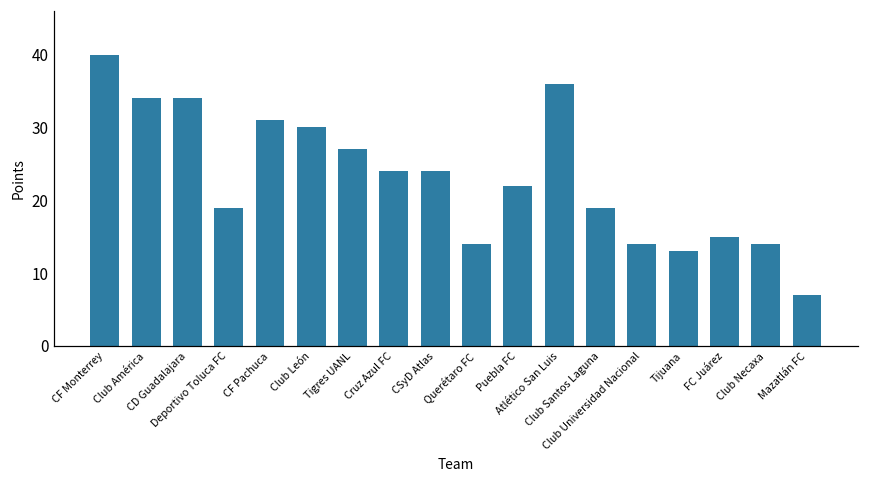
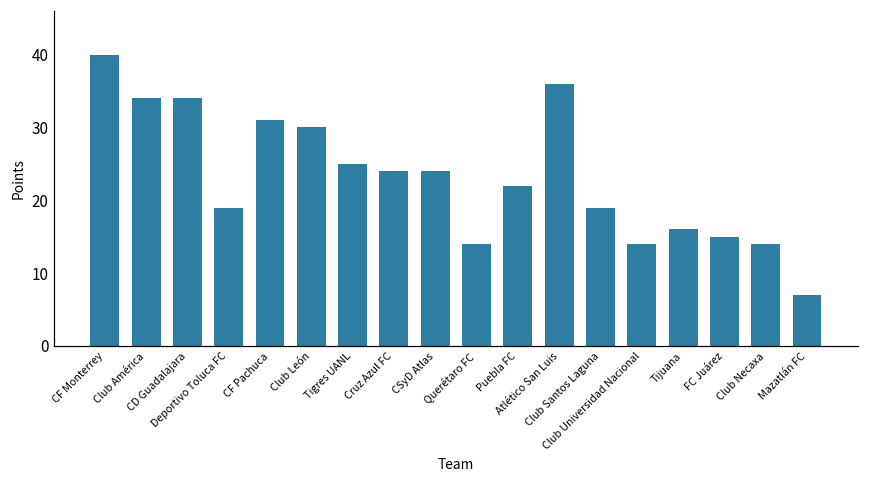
Tigres UANL: 27 -> 25
Tijuana: 13 -> 16
